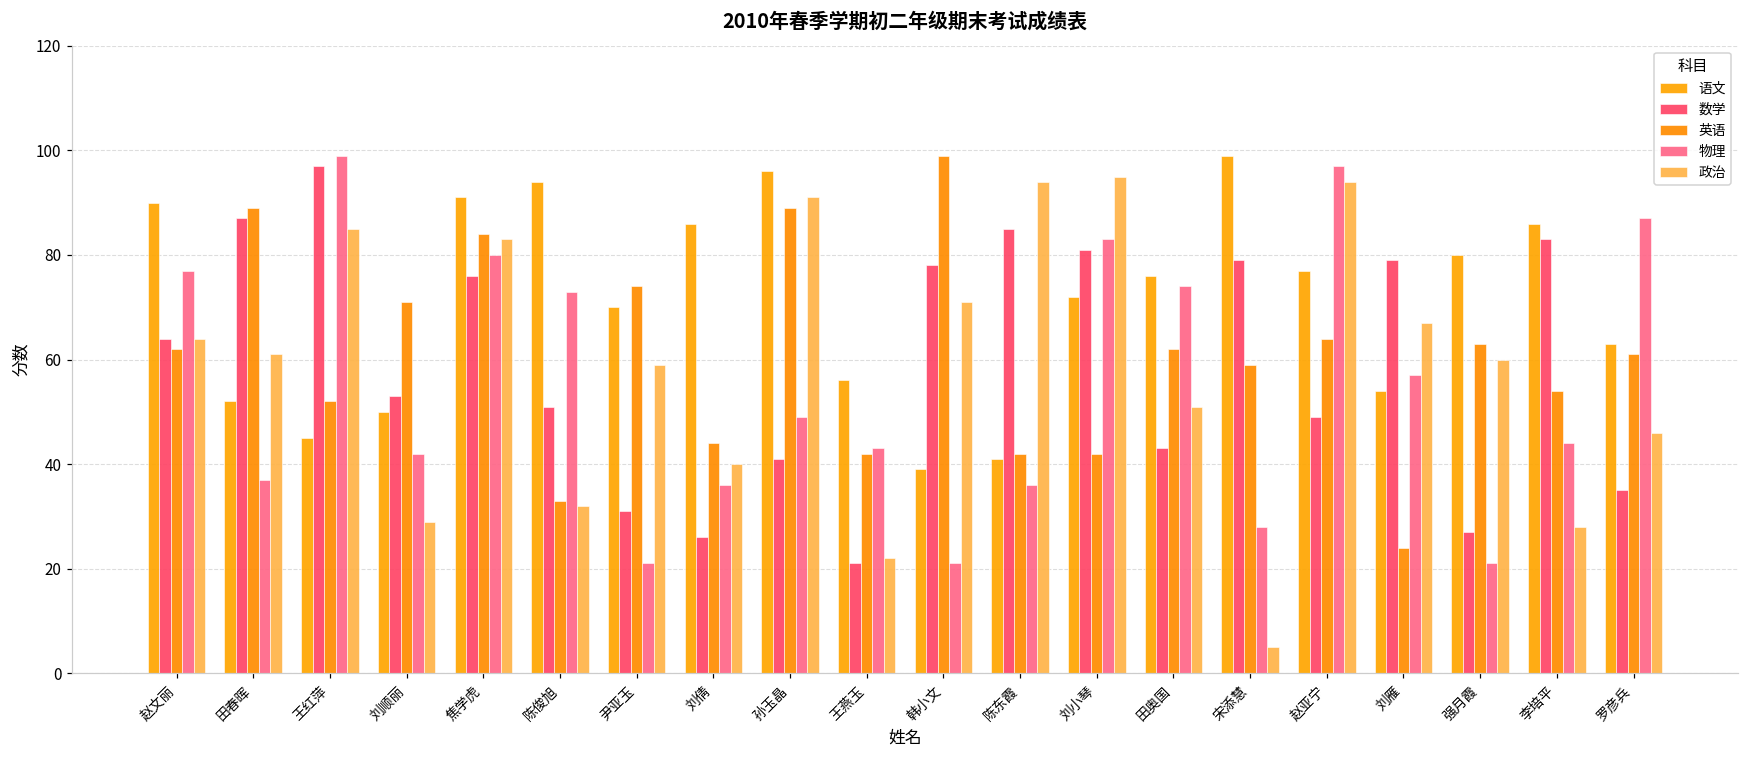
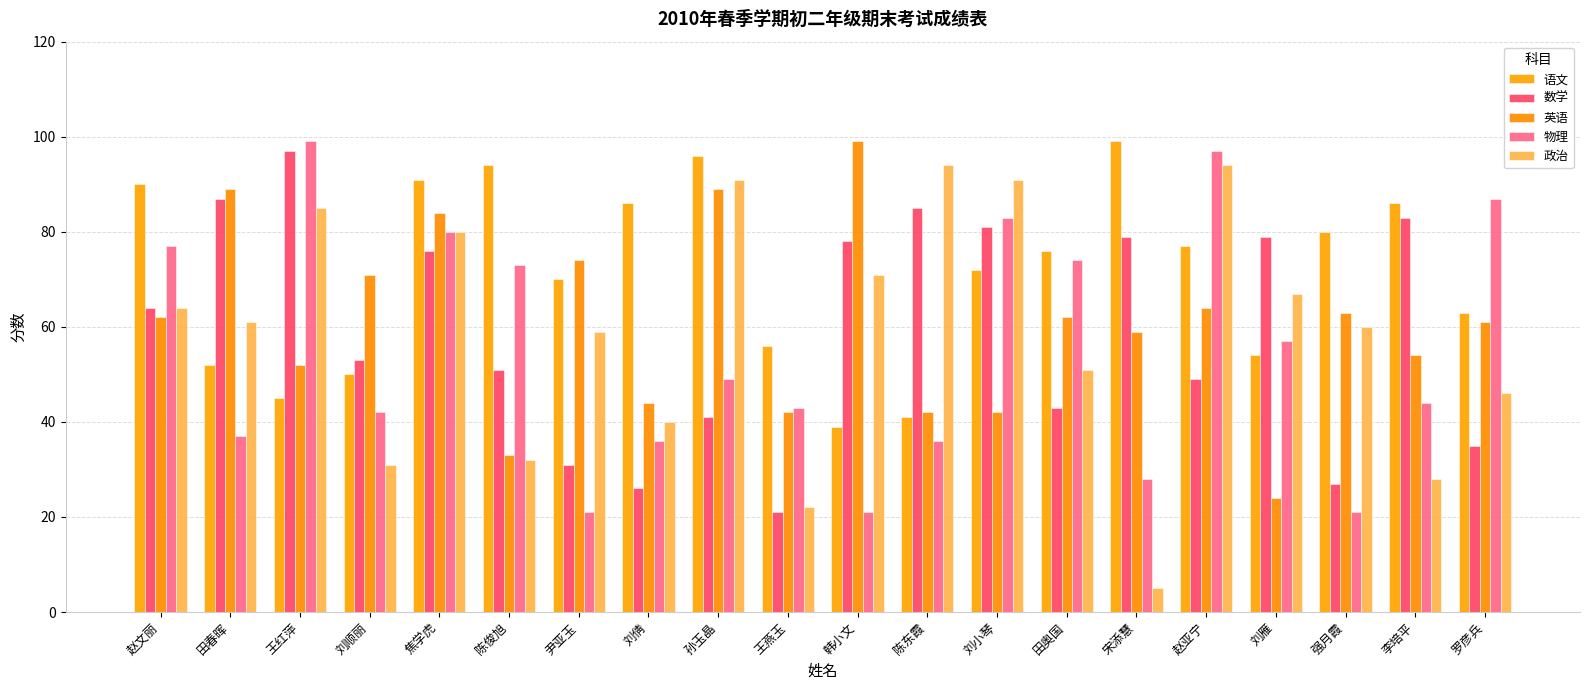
政治, 刘顺丽: 29 -> 31
政治, 焦学虎: 83 -> 80
政治, 刘小琴: 95 -> 91
